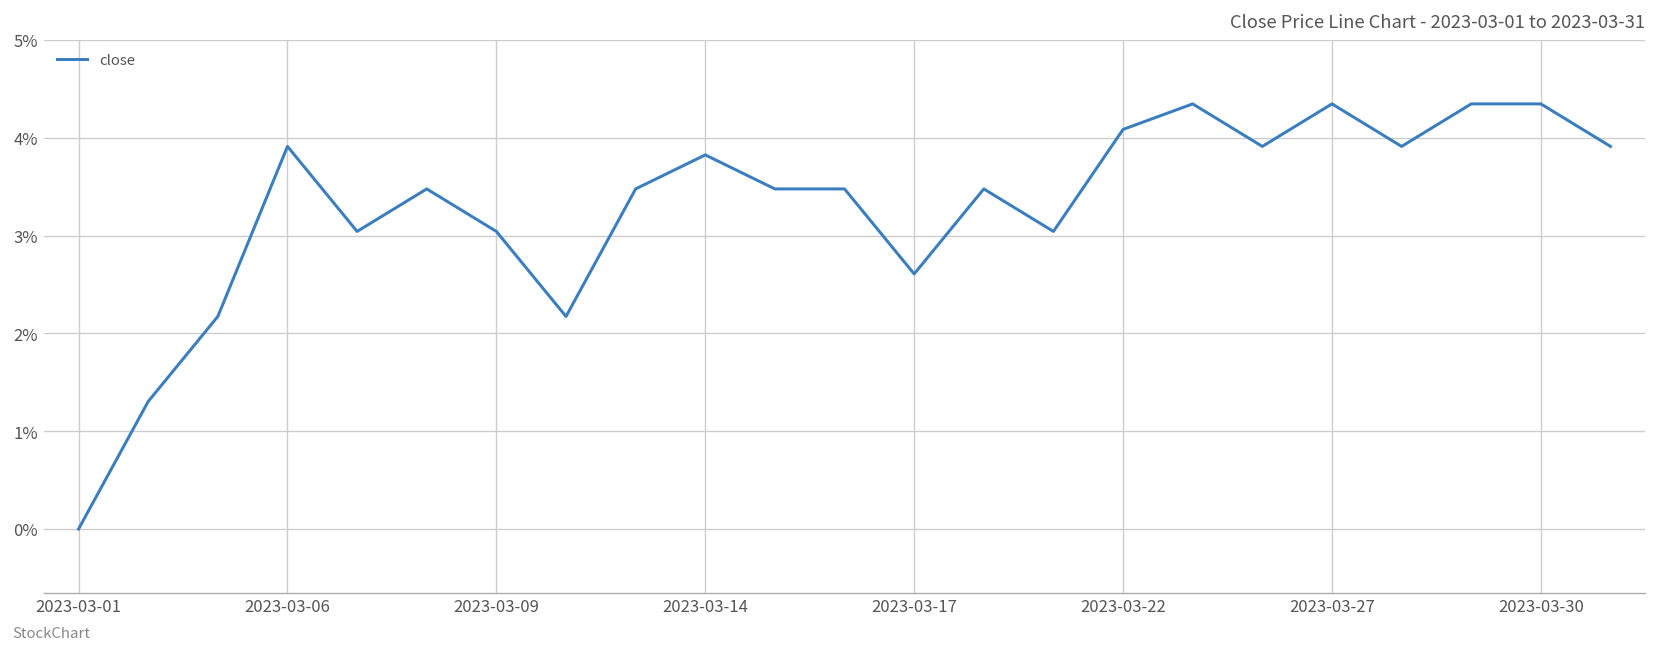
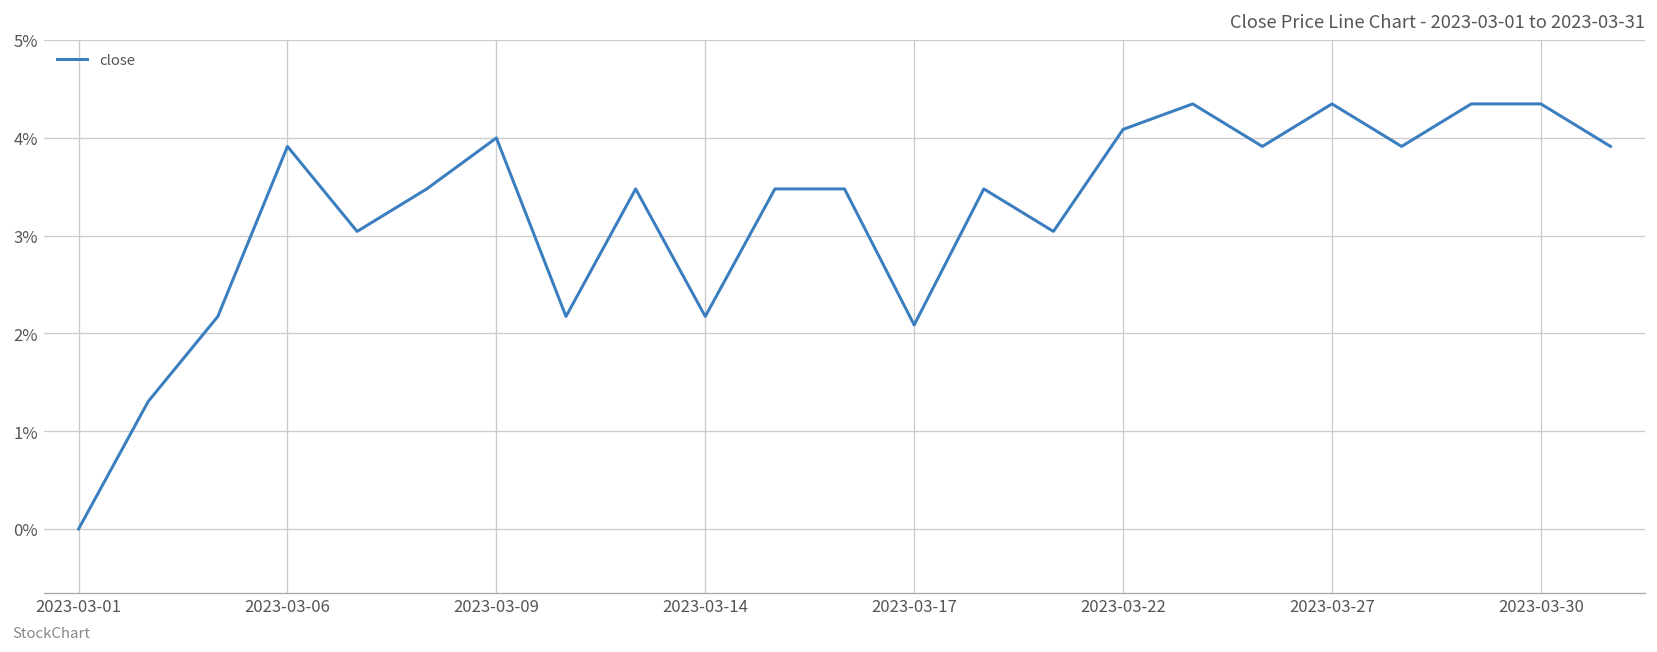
2023-03-09: 3.0% -> 4.0%
2023-03-14: 3.8% -> 2.2%
2023-03-17: 2.6% -> 2.1%
